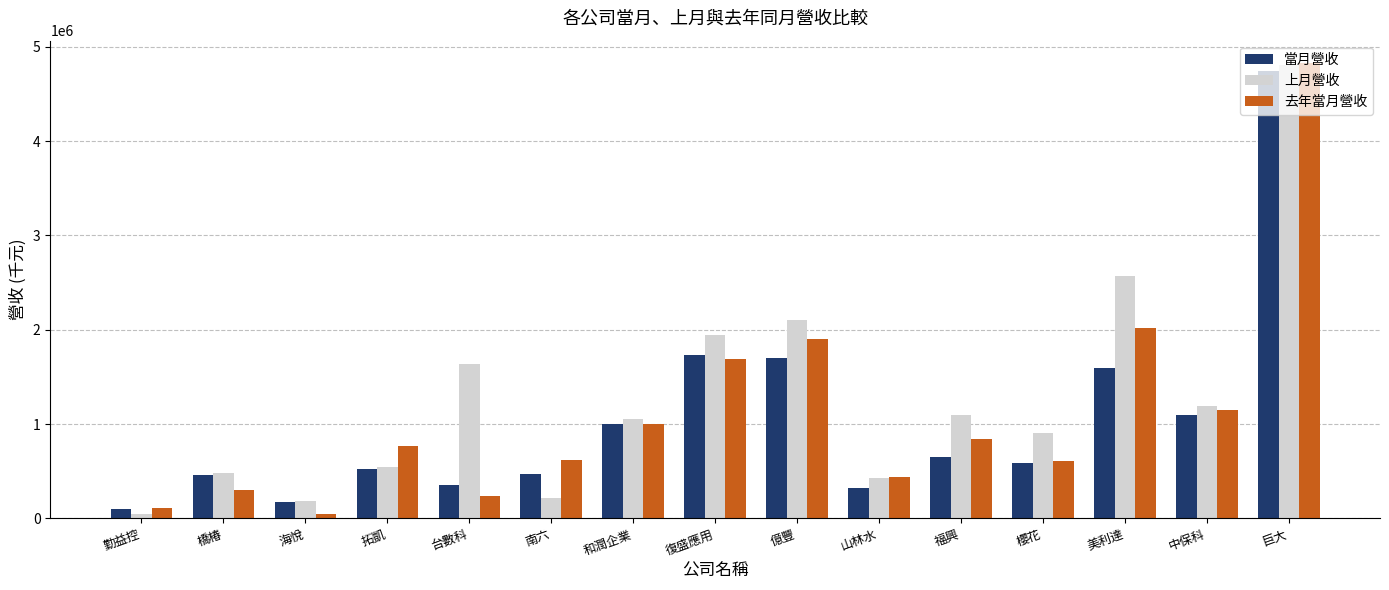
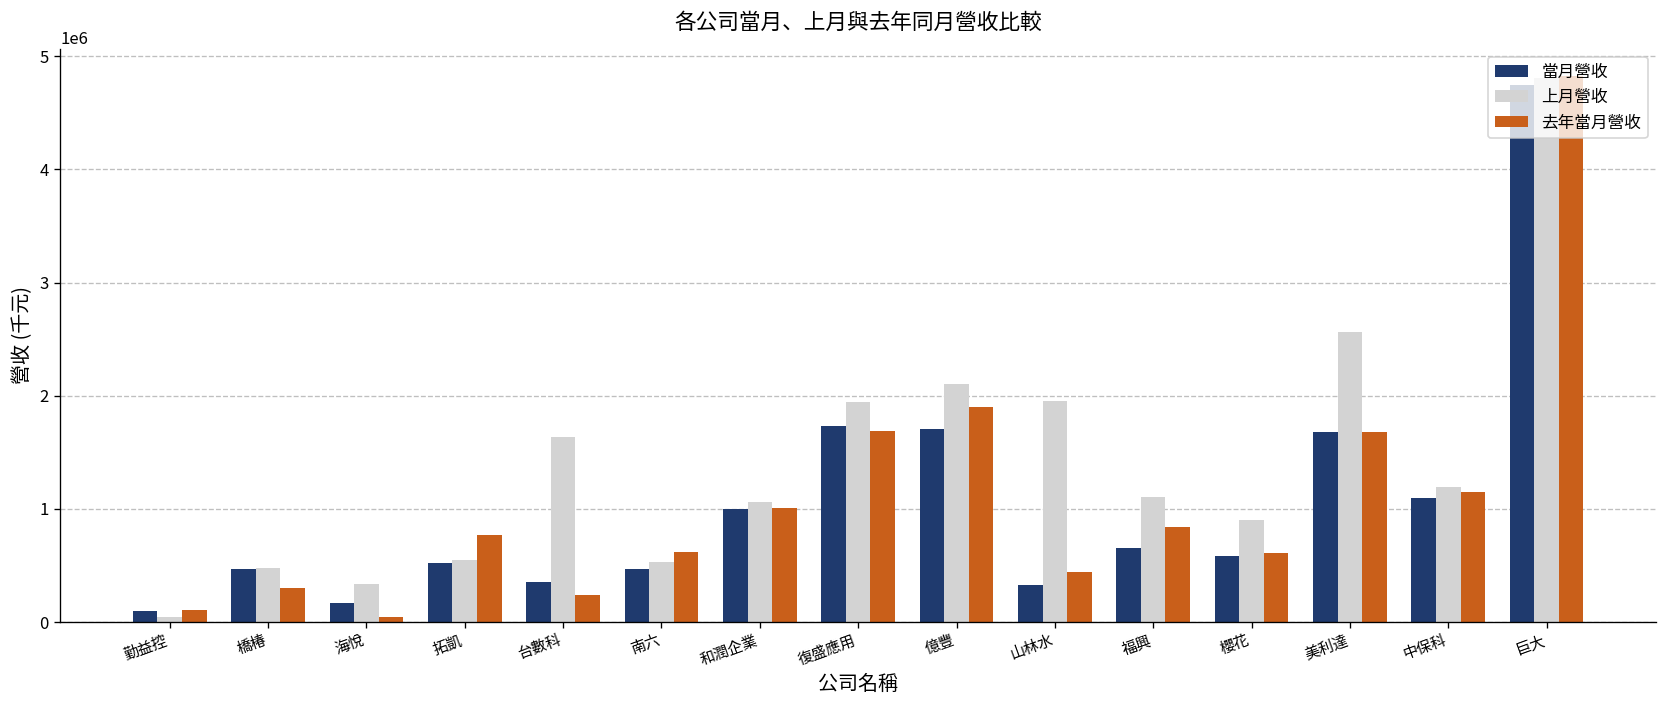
上月營收, 海悅: 200000 -> 300000
上月營收, 南六: 200000 -> 500000
上月營收, 山林水: 400000 -> 2000000
當月營收, 美利達: 1600000 -> 1700000
去年當月營收, 美利達: 2000000 -> 1700000
